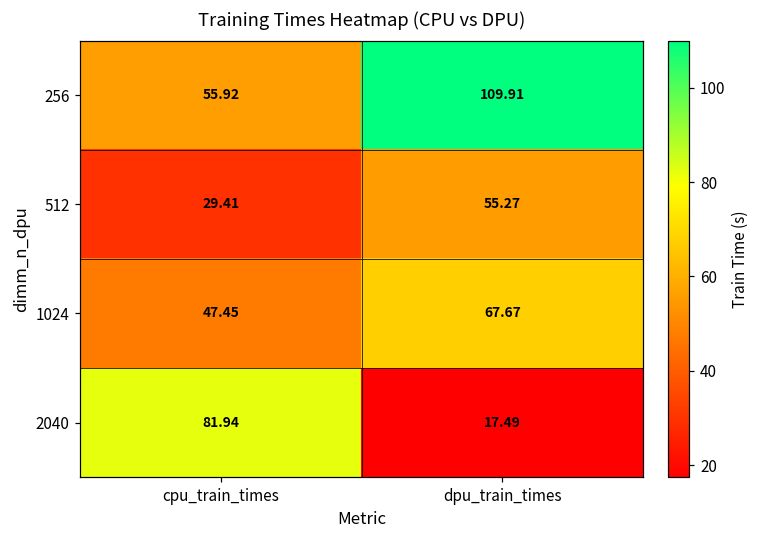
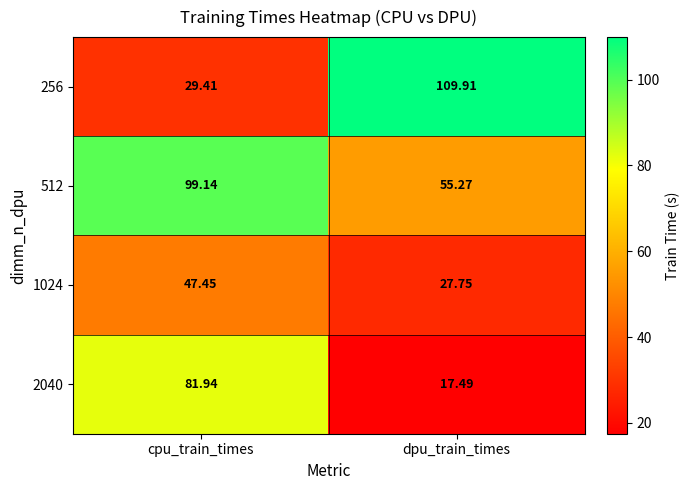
256, cpu_train_times: 55.92 -> 29.41
512, cpu_train_times: 29.41 -> 99.14
1024, dpu_train_times: 67.67 -> 27.75
